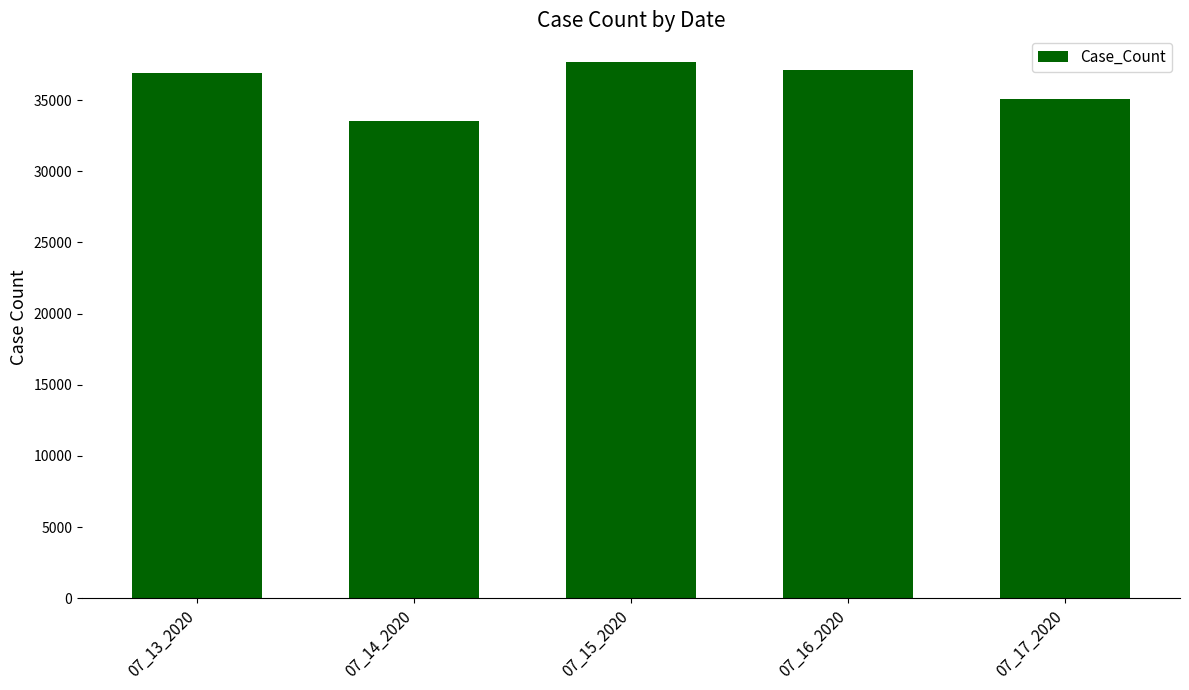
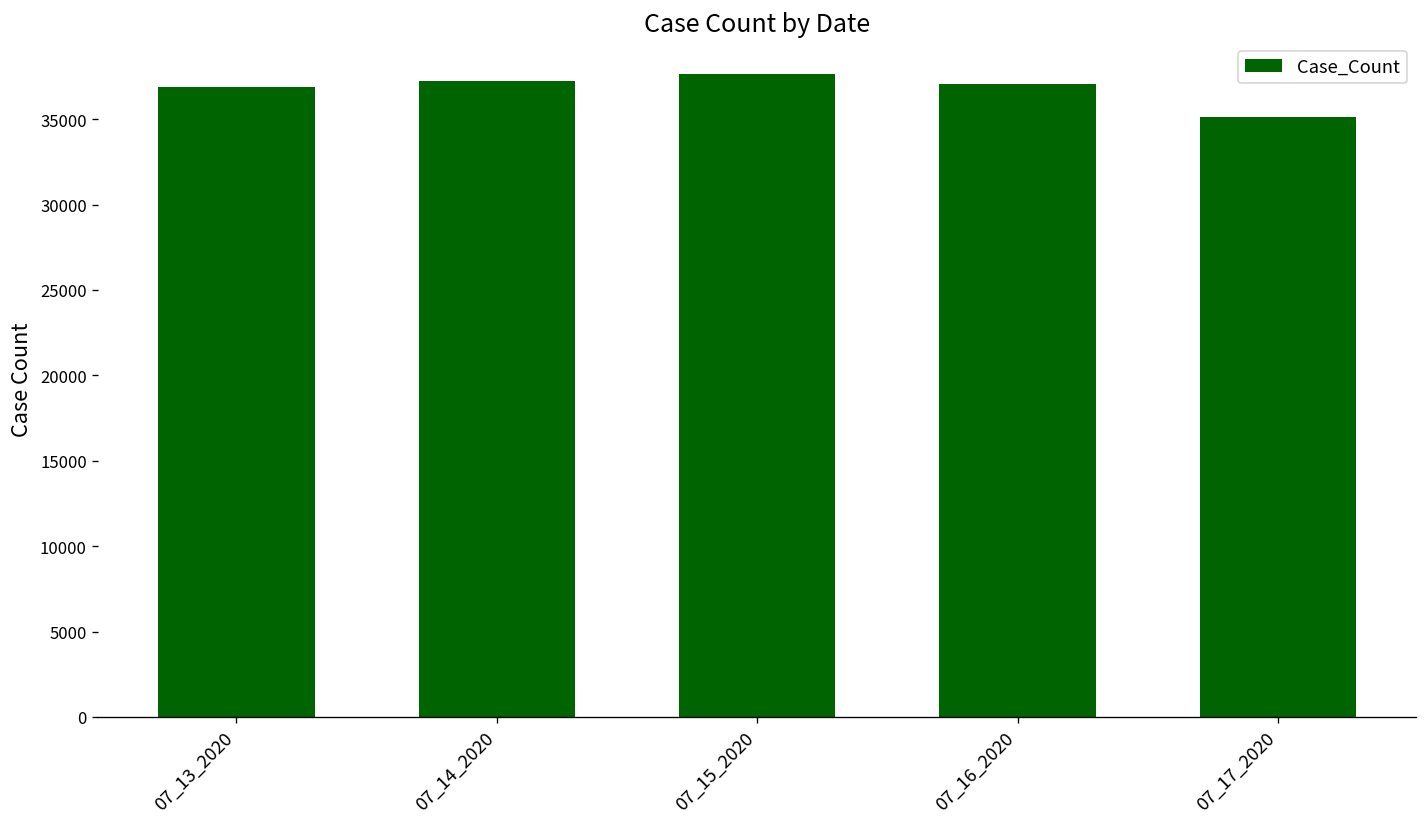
07_14_2020: 33500 -> 37200
